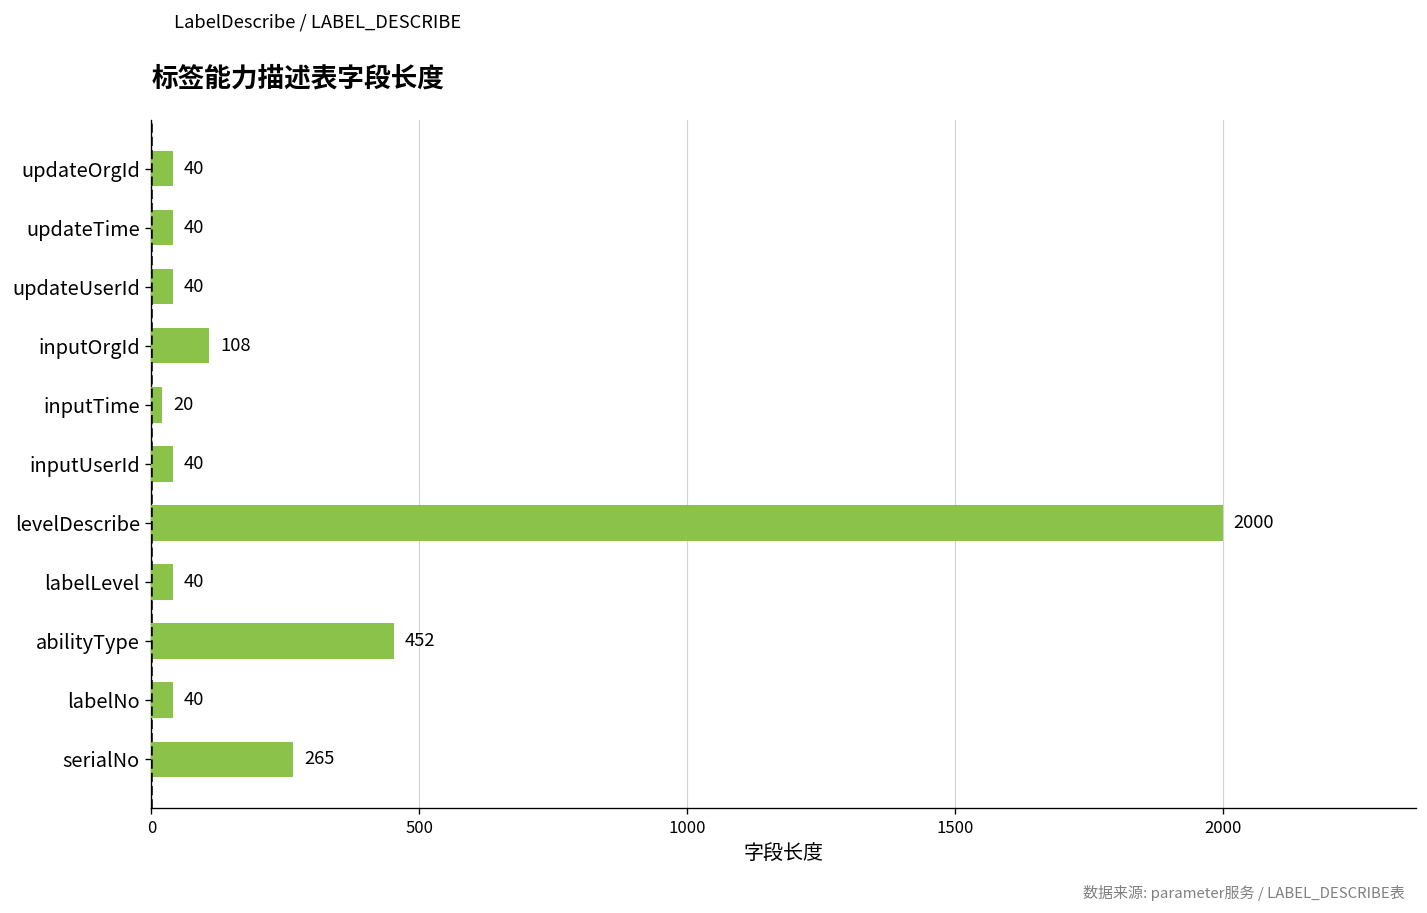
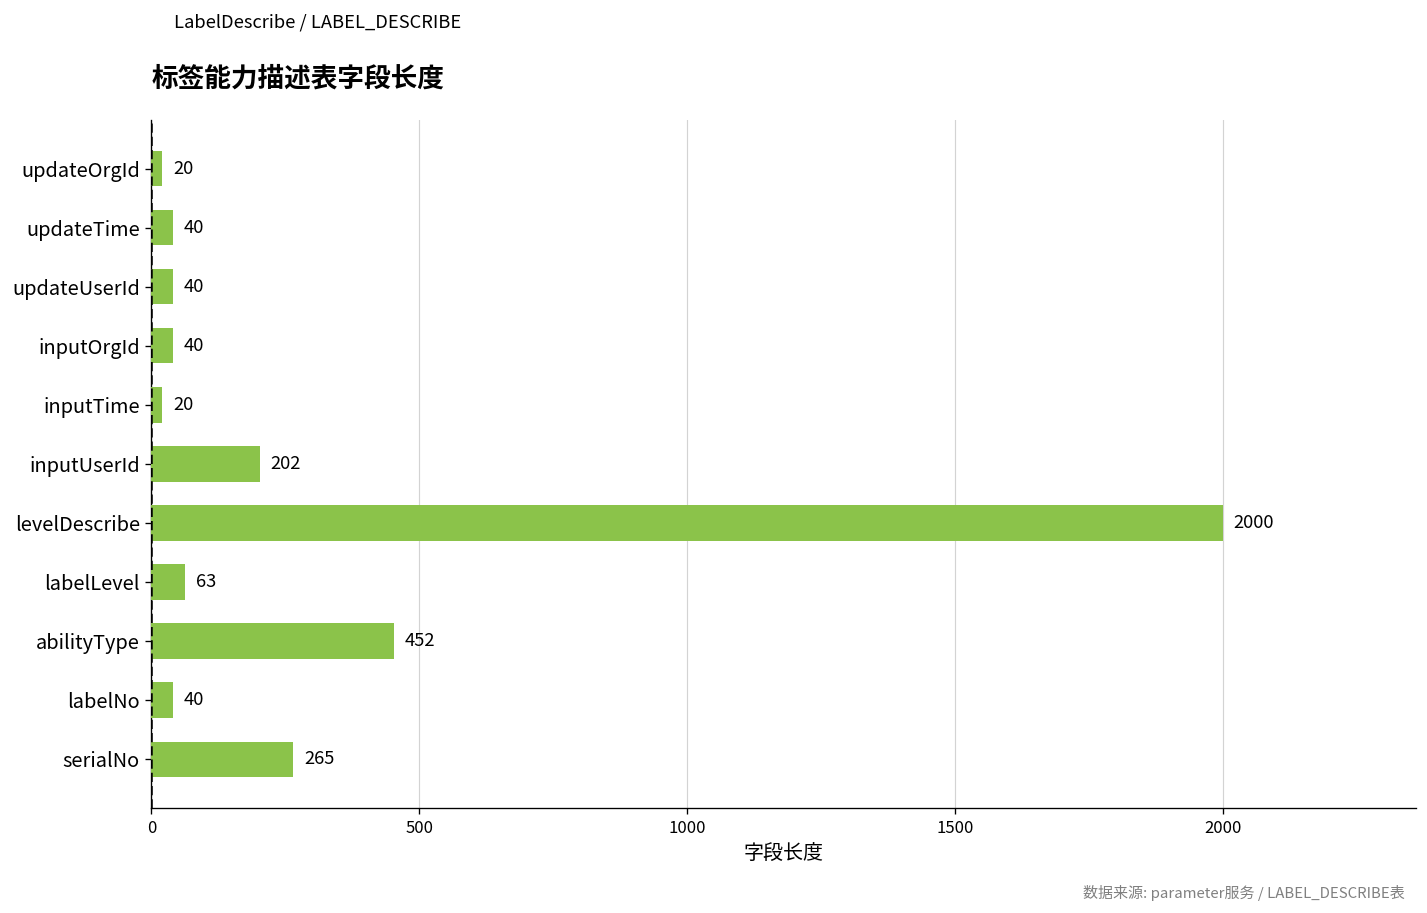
updateOrgId: 40 -> 20
inputOrgId: 108 -> 40
inputUserId: 40 -> 202
labelLevel: 40 -> 63
